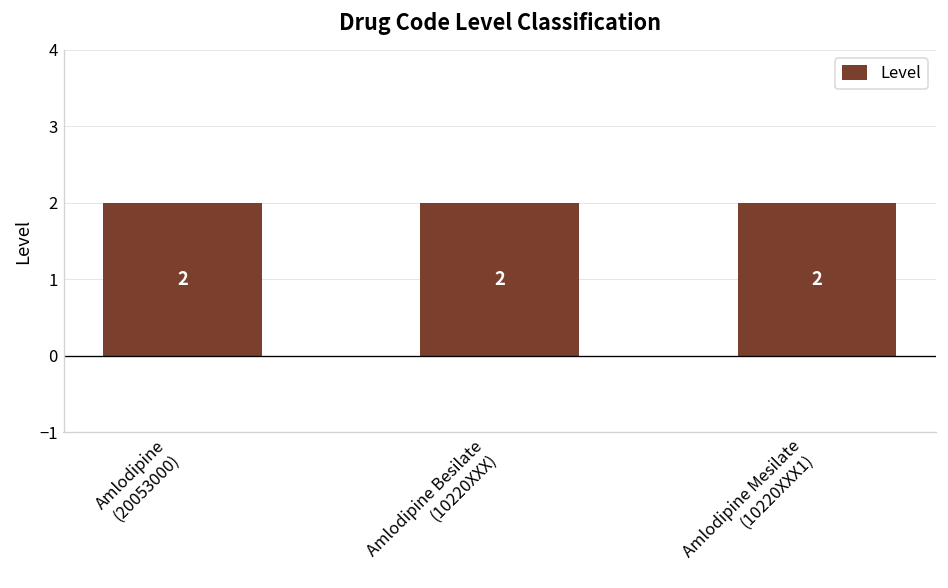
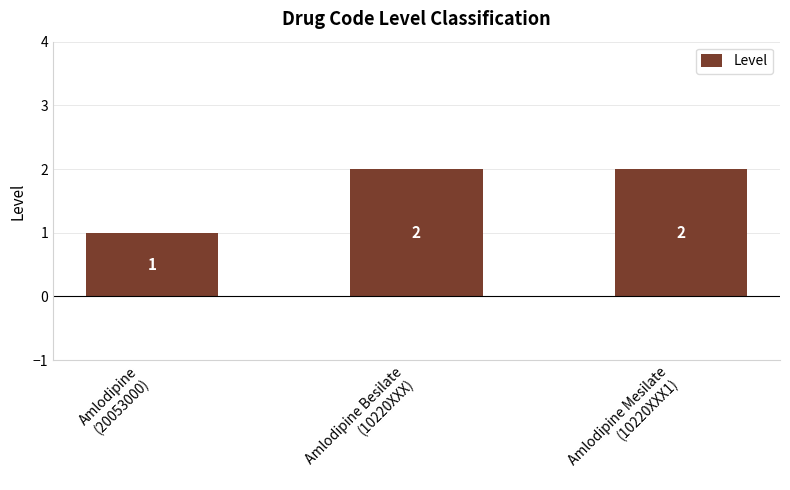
Amlodipine (20053000): 2 -> 1
